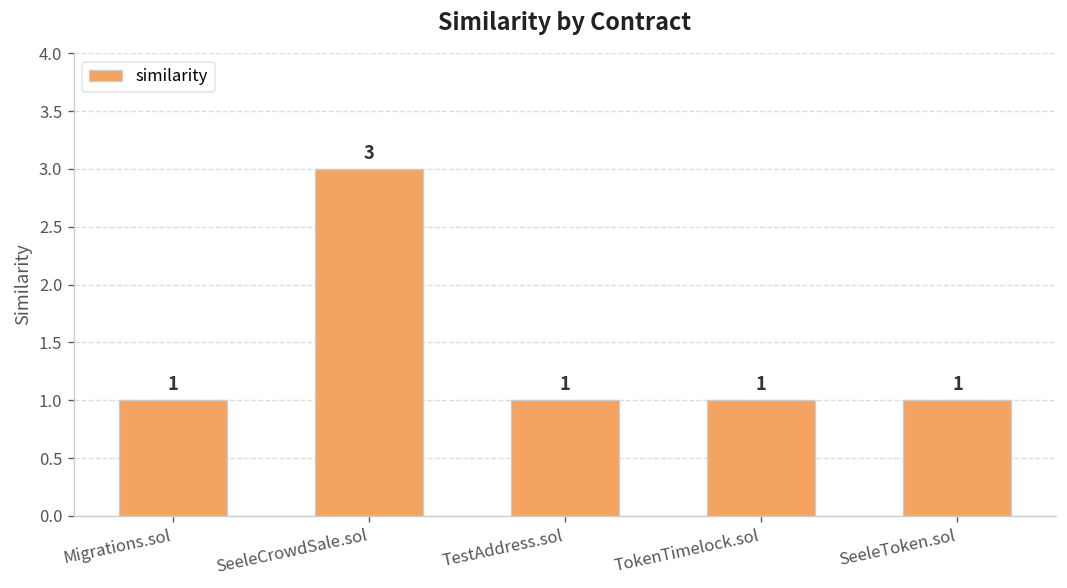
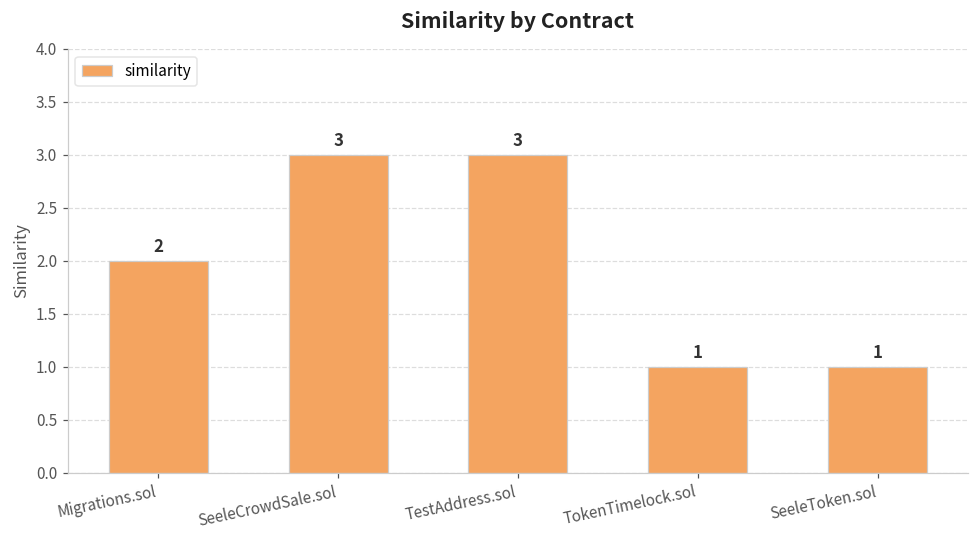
Migrations.sol: 1 -> 2
TestAddress.sol: 1 -> 3
